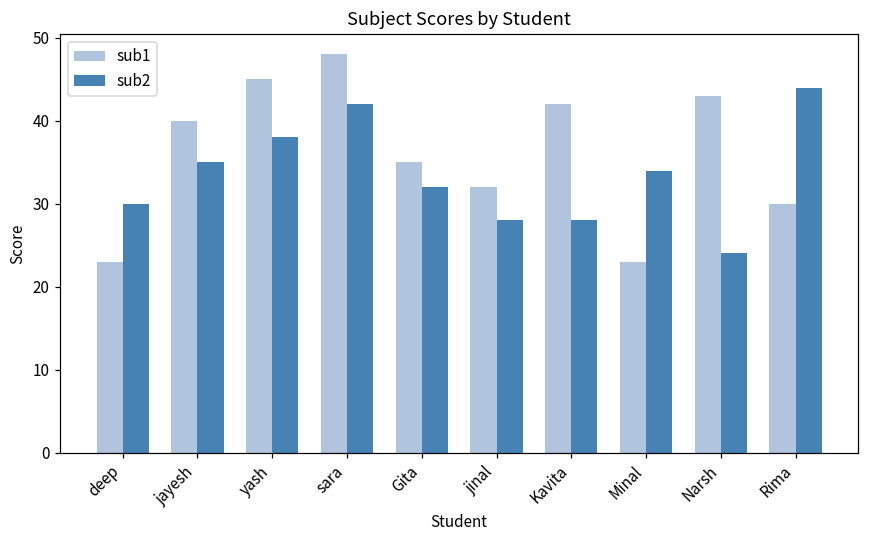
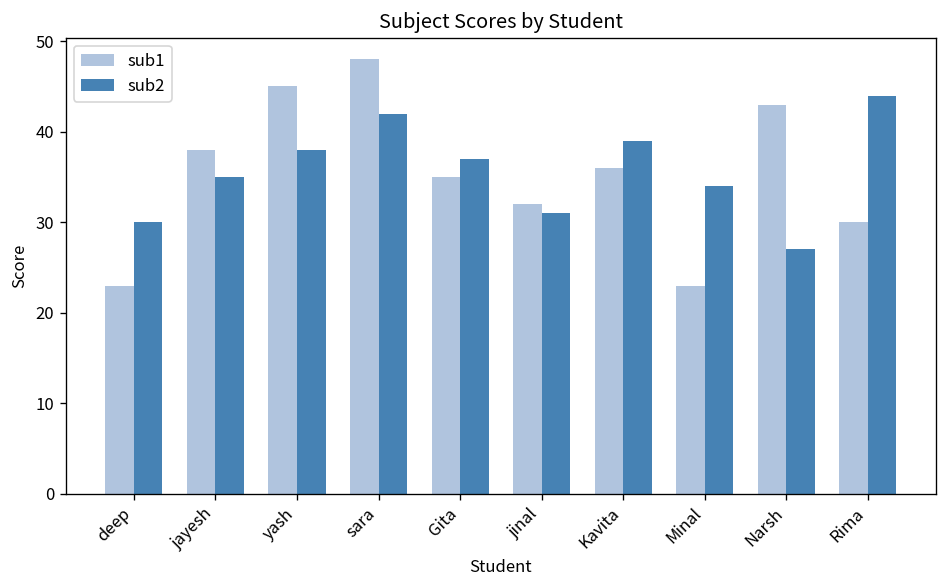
sub1, jayesh: 40 -> 38
sub2, Gita: 32 -> 37
sub2, jinal: 28 -> 31
sub1, Kavita: 42 -> 36
sub2, Kavita: 28 -> 39
sub2, Narsh: 24 -> 27
